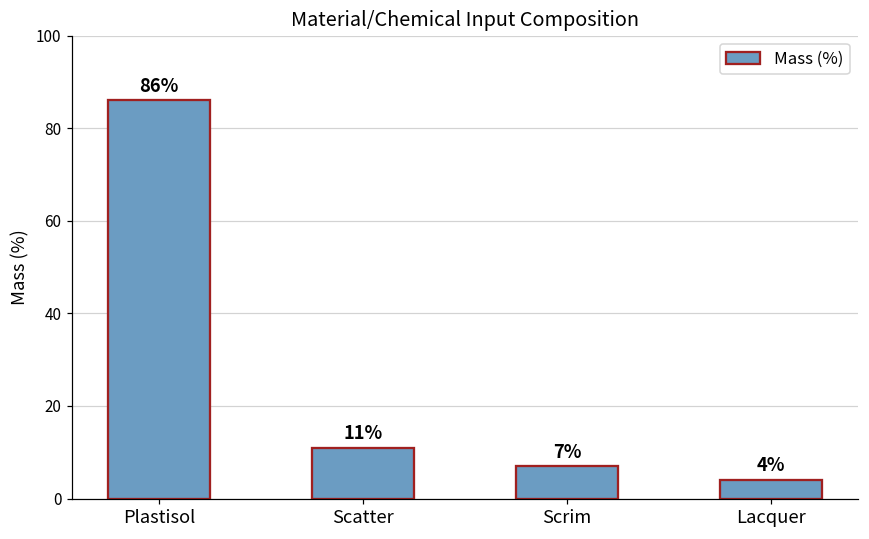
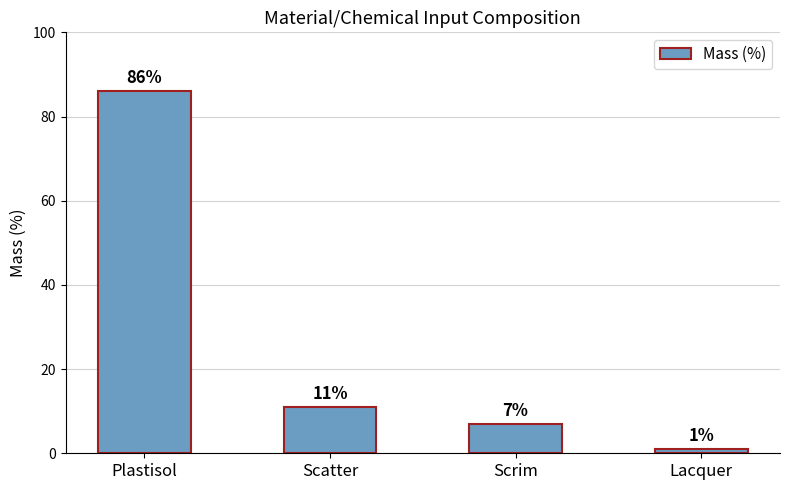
Lacquer: 4% -> 1%
